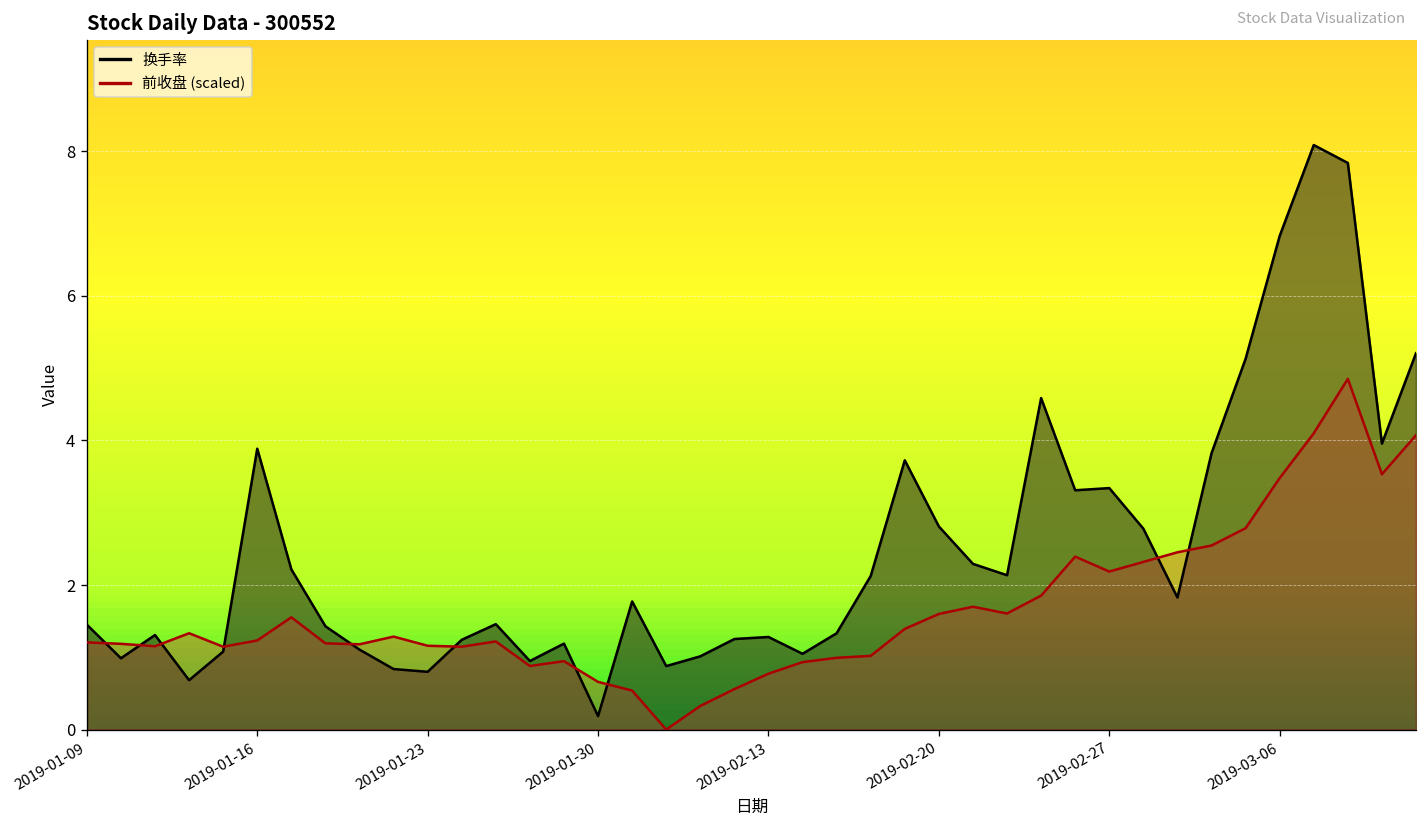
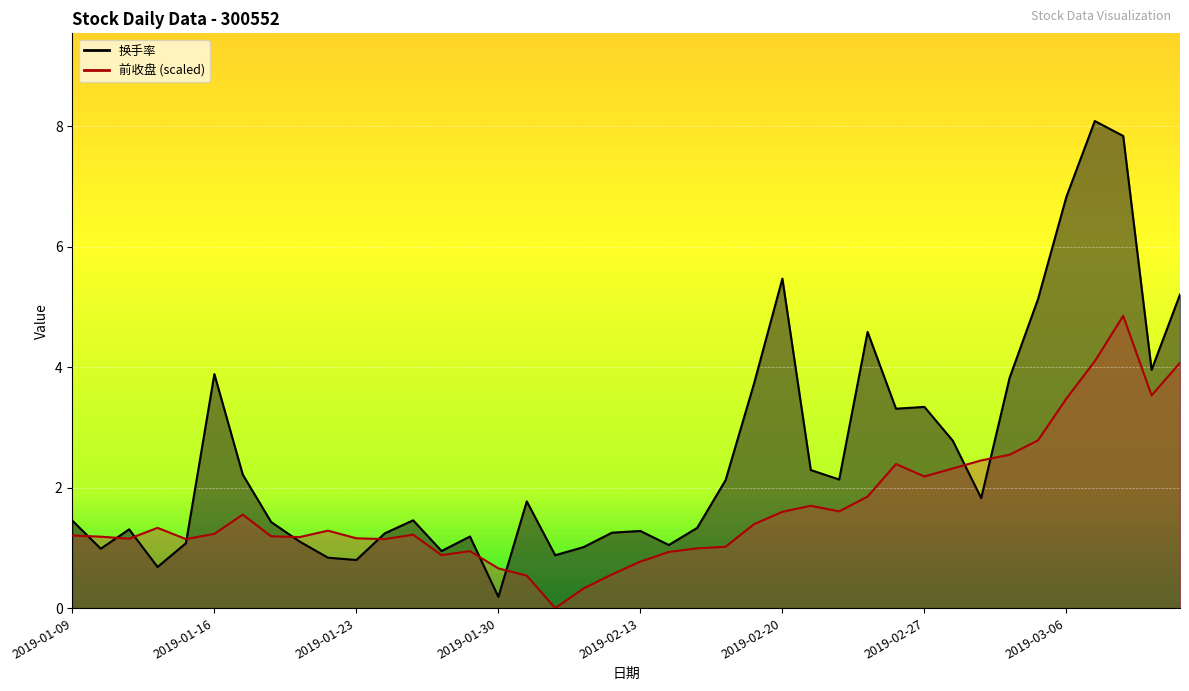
换手率, 2019-02-20: 2.8 -> 5.5
